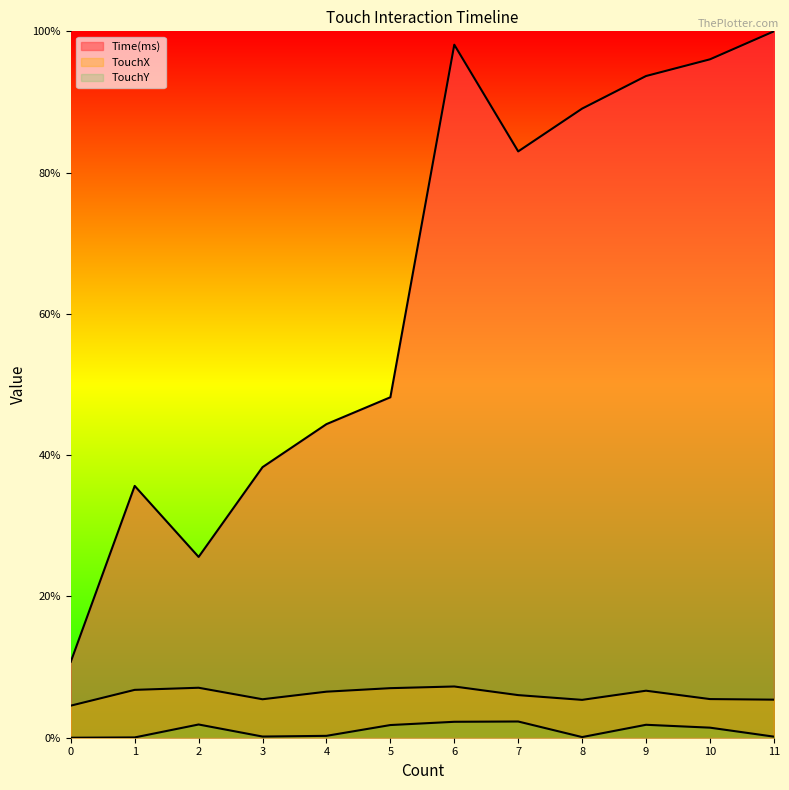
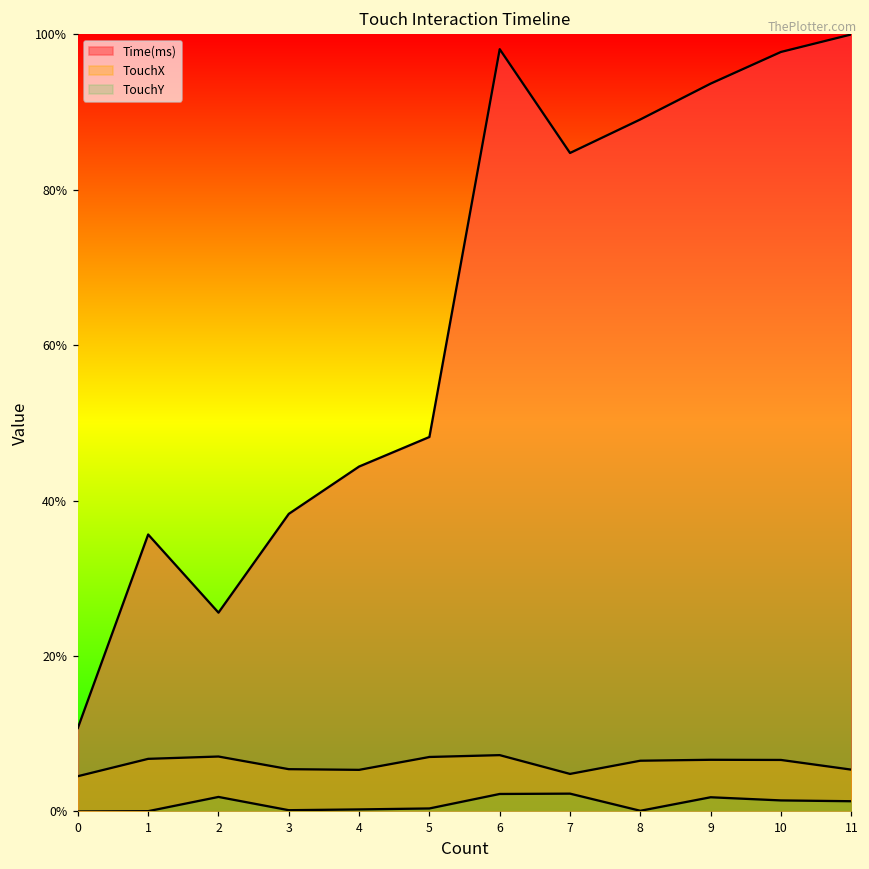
TouchX, 4: 7% -> 5%
TouchY, 5: 2% -> 0%
Time(ms), 7: 83% -> 85%
TouchX, 7: 6% -> 5%
TouchX, 8: 5% -> 7%
Time(ms), 10: 96% -> 98%
TouchX, 10: 5% -> 7%
TouchY, 11: 0% -> 1%
